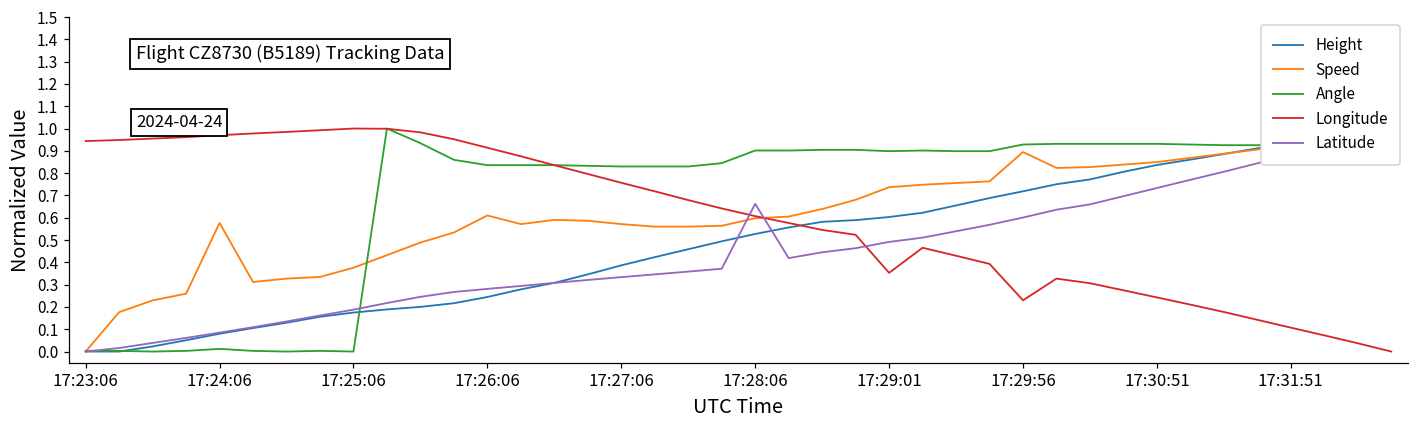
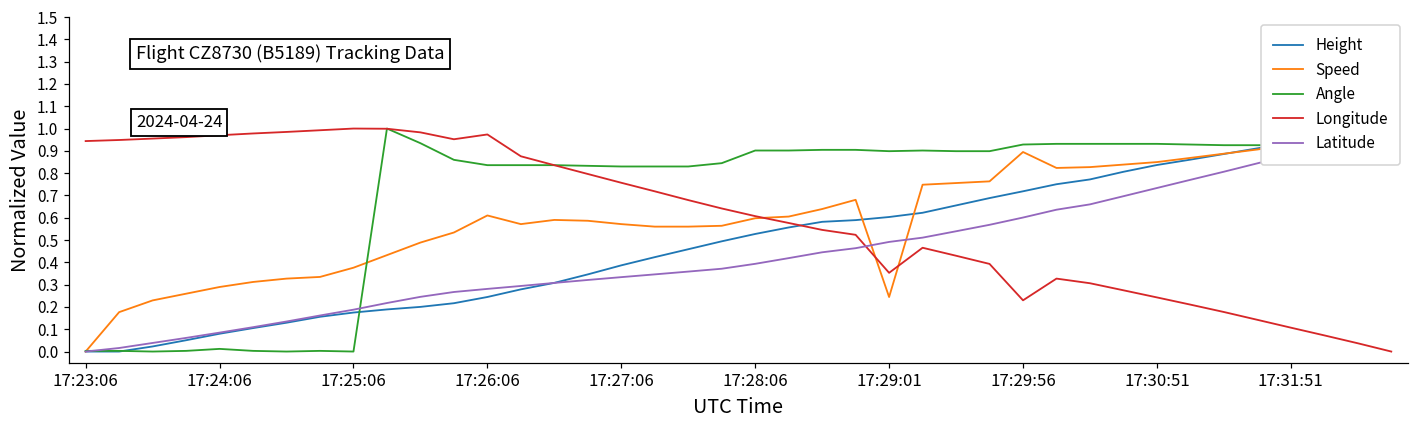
Speed, 17:24:06: 0.58 -> 0.29
Longitude, 17:26:06: 0.91 -> 0.97
Latitude, 17:28:06: 0.66 -> 0.39
Speed, 17:29:01: 0.74 -> 0.24
